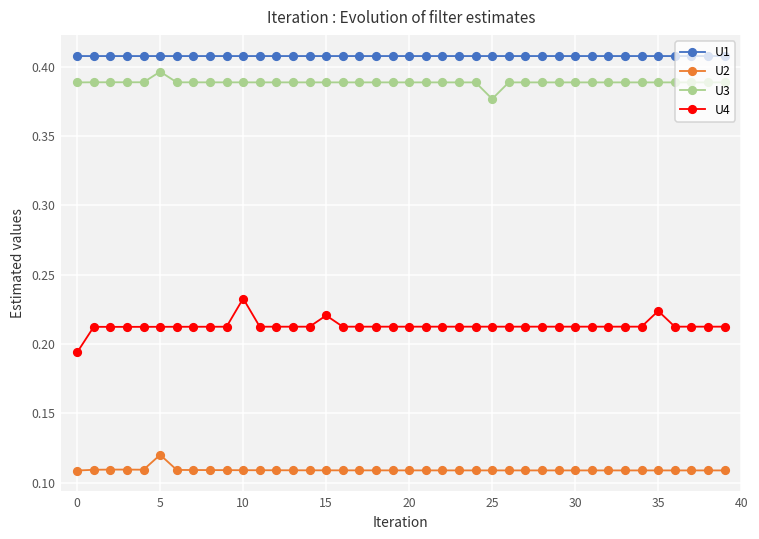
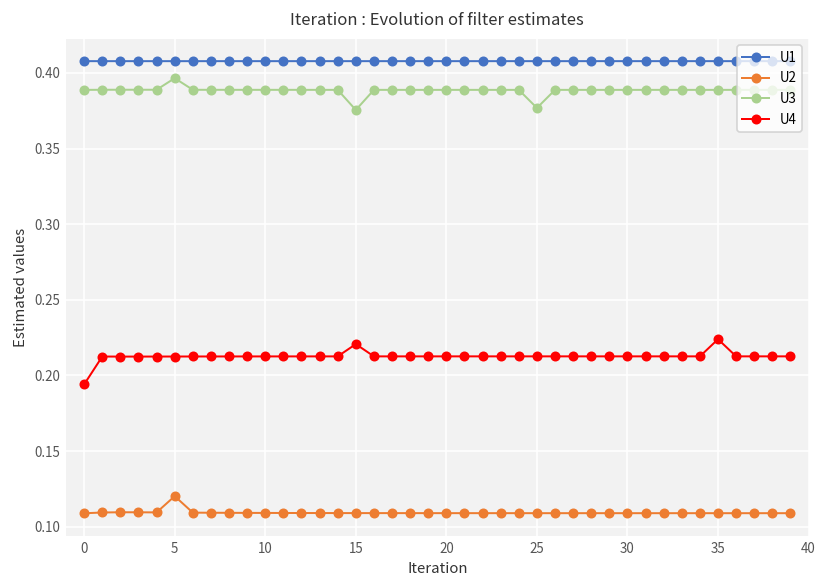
U4, 10: 0.233 -> 0.213
U3, 15: 0.389 -> 0.376
